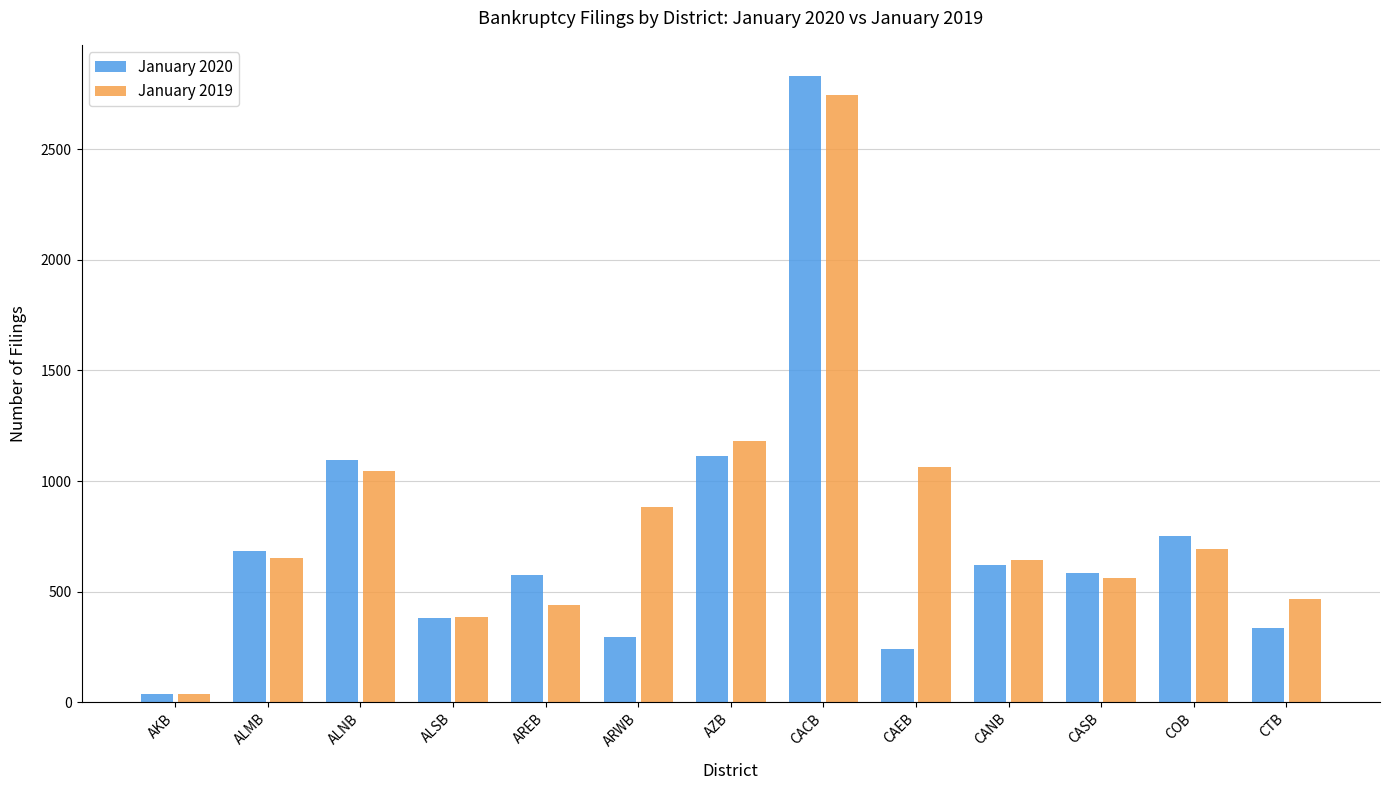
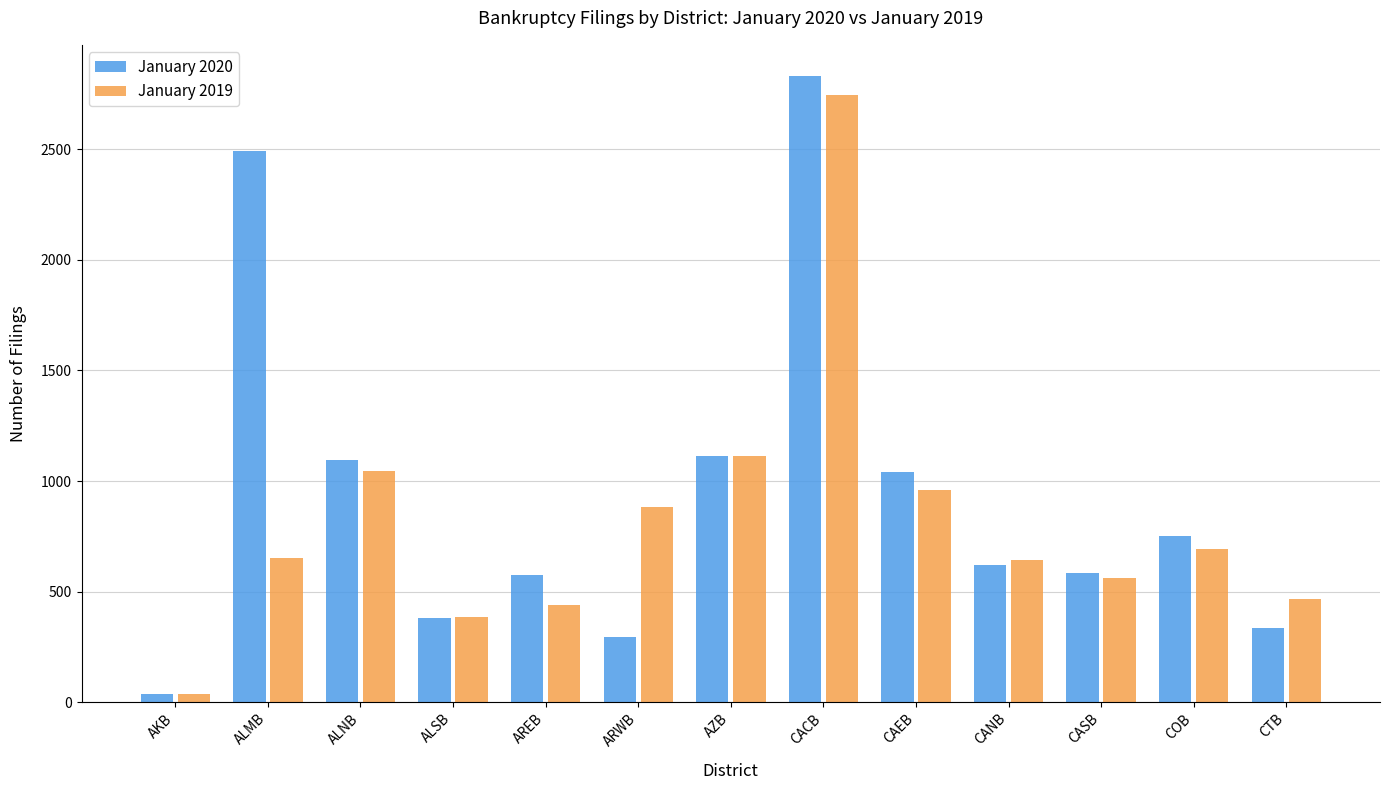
January 2020, ALMB: 680 -> 2490
January 2019, AZB: 1180 -> 1110
January 2020, CAEB: 240 -> 1040
January 2019, CAEB: 1060 -> 960
